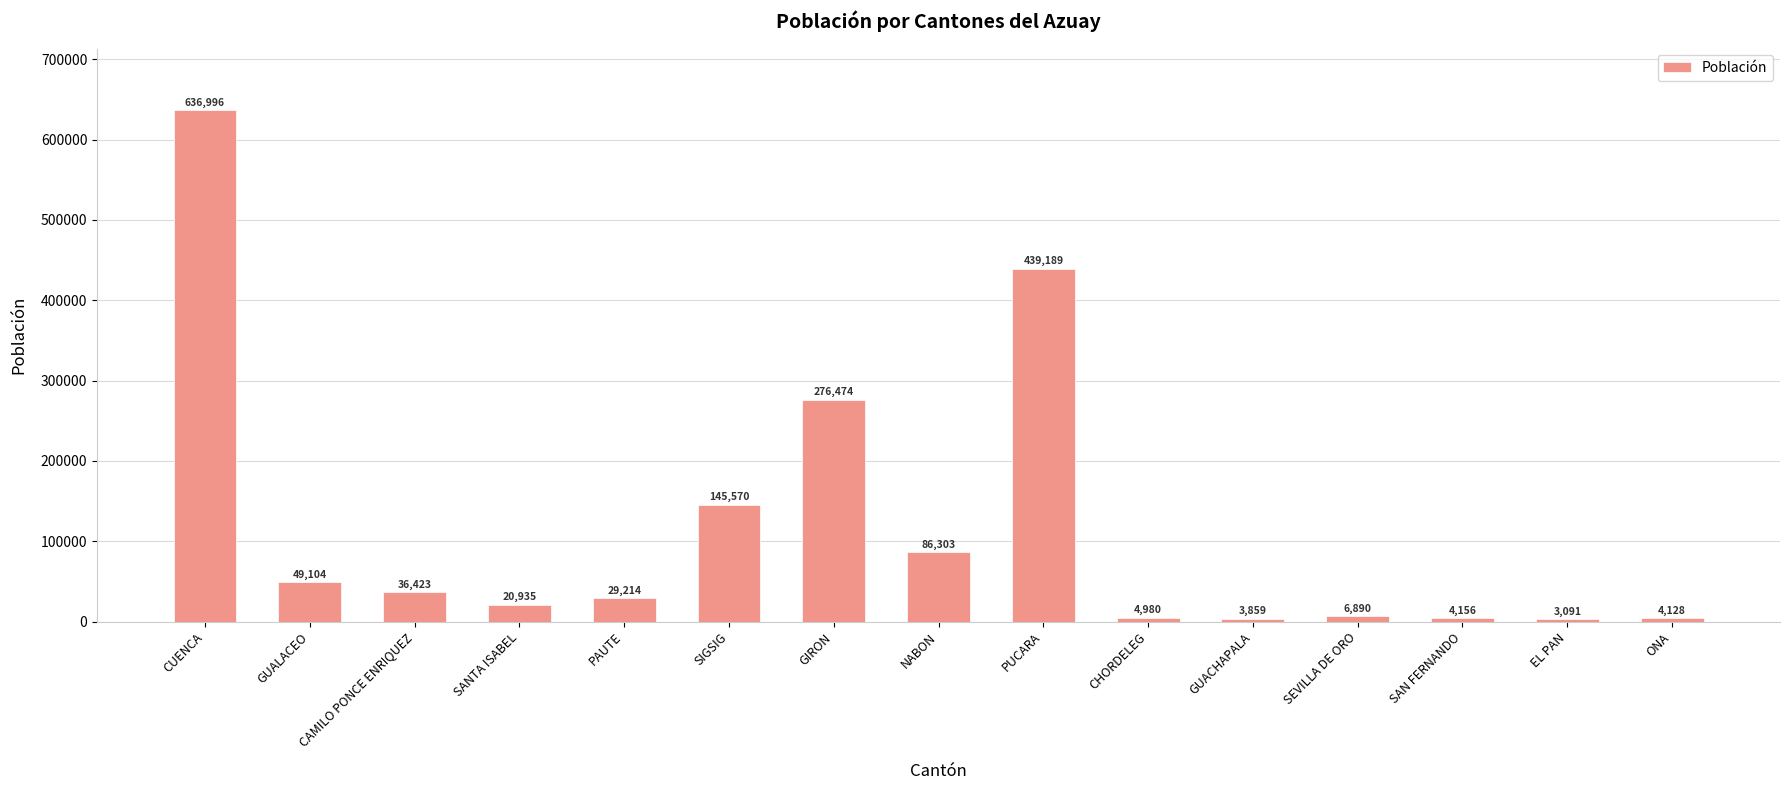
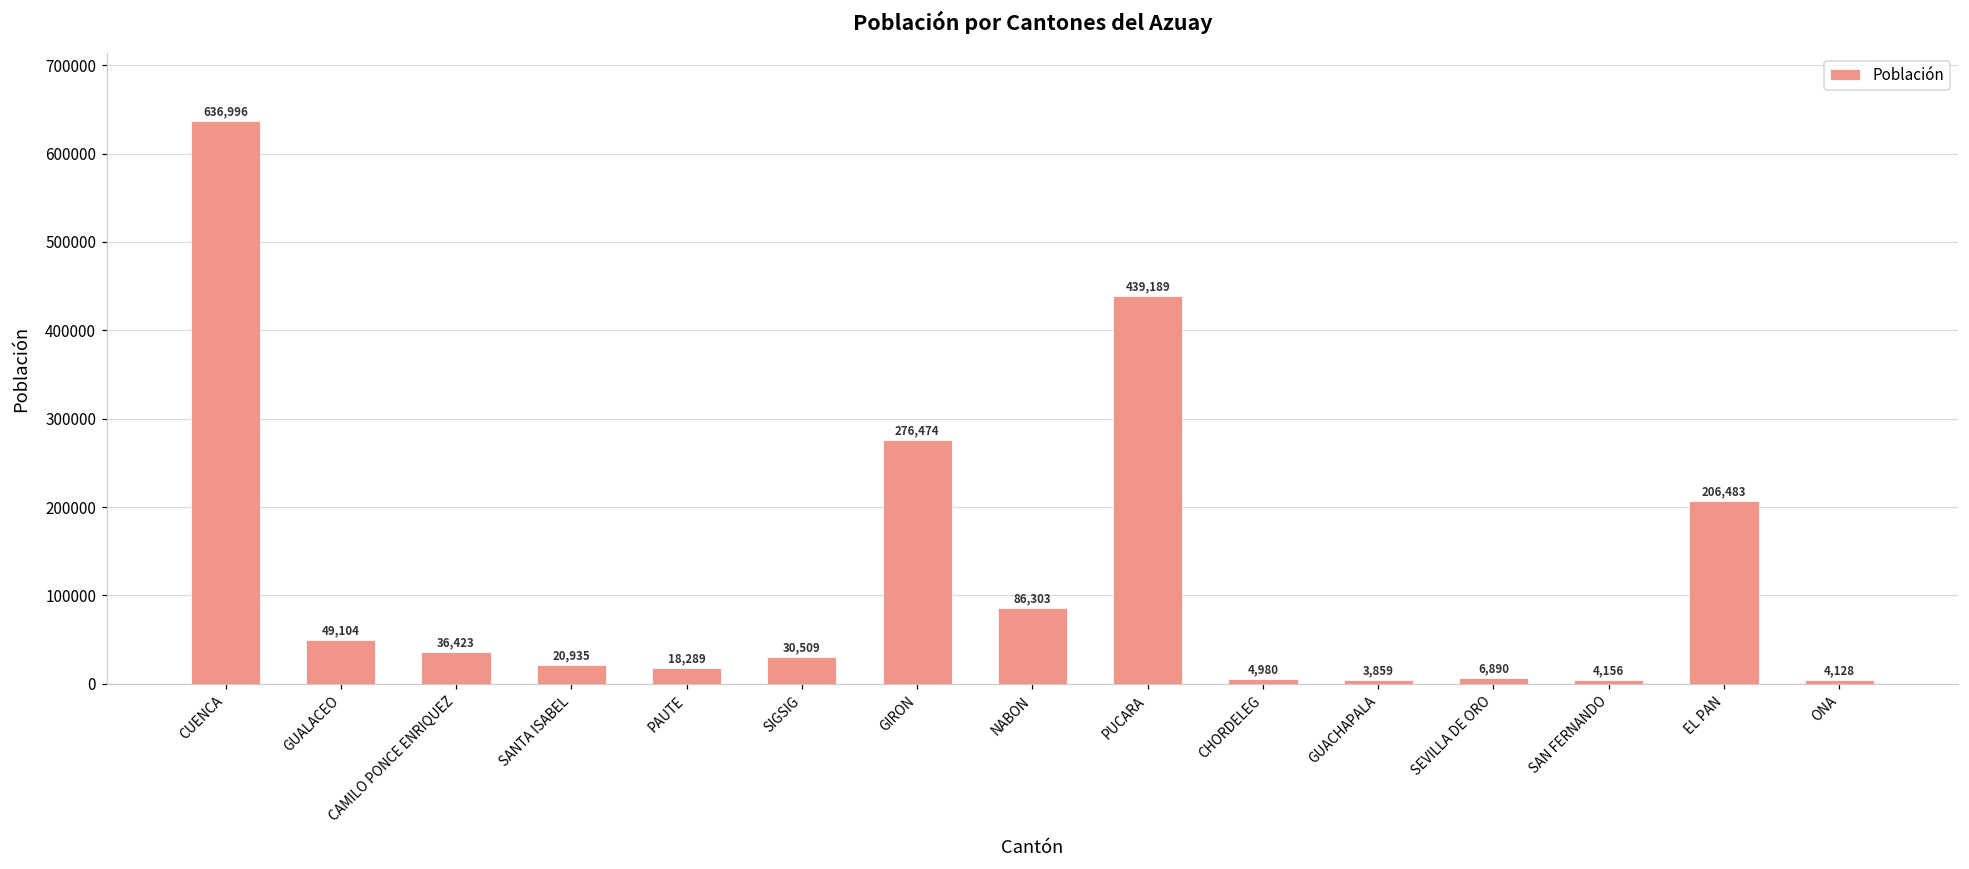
PAUTE: 29,214 -> 18,289
SIGSIG: 145,570 -> 30,509
EL PAN: 3,091 -> 206,483
